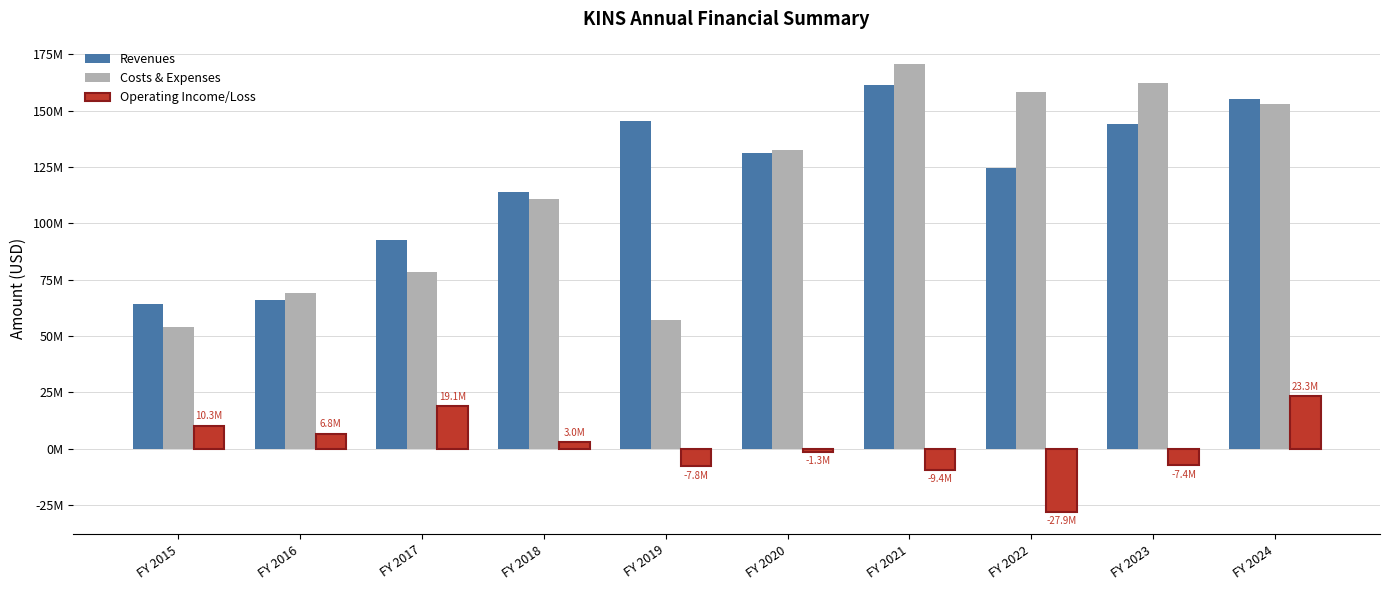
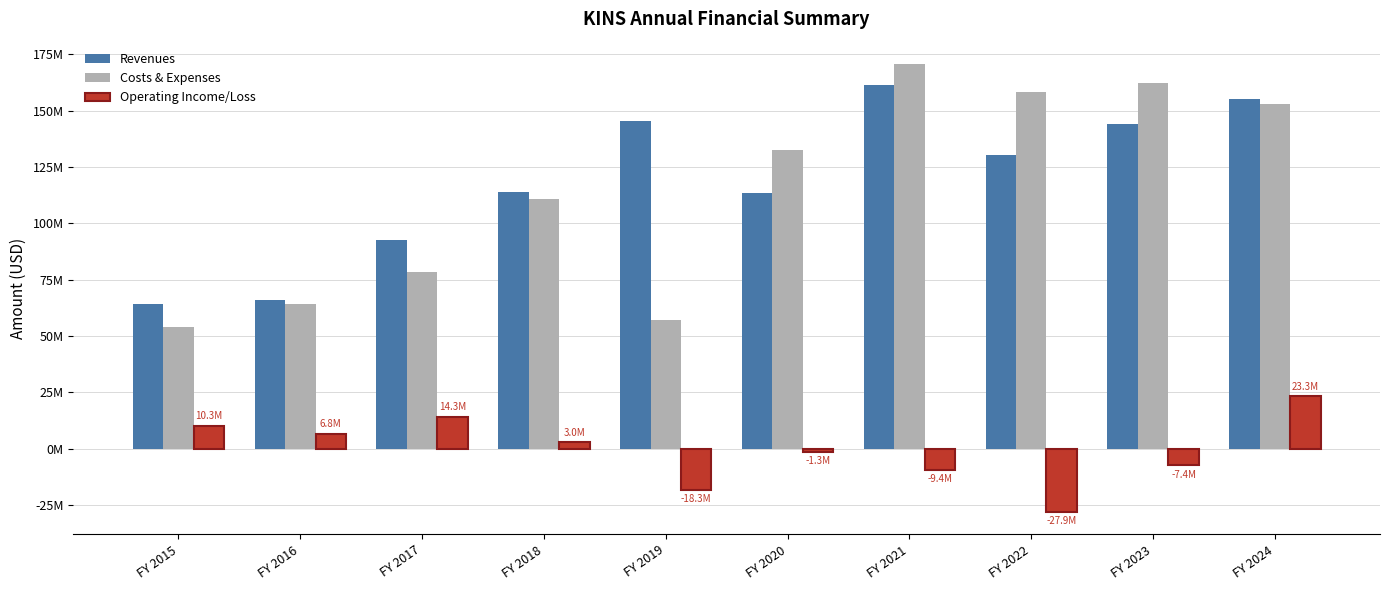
Costs & Expenses, FY 2016: 69000000 -> 64000000
Operating Income/Loss, FY 2017: 19.1M -> 14.3M
Operating Income/Loss, FY 2019: -7.8M -> -18.3M
Revenues, FY 2020: 131000000 -> 113000000
Revenues, FY 2022: 125000000 -> 130000000
